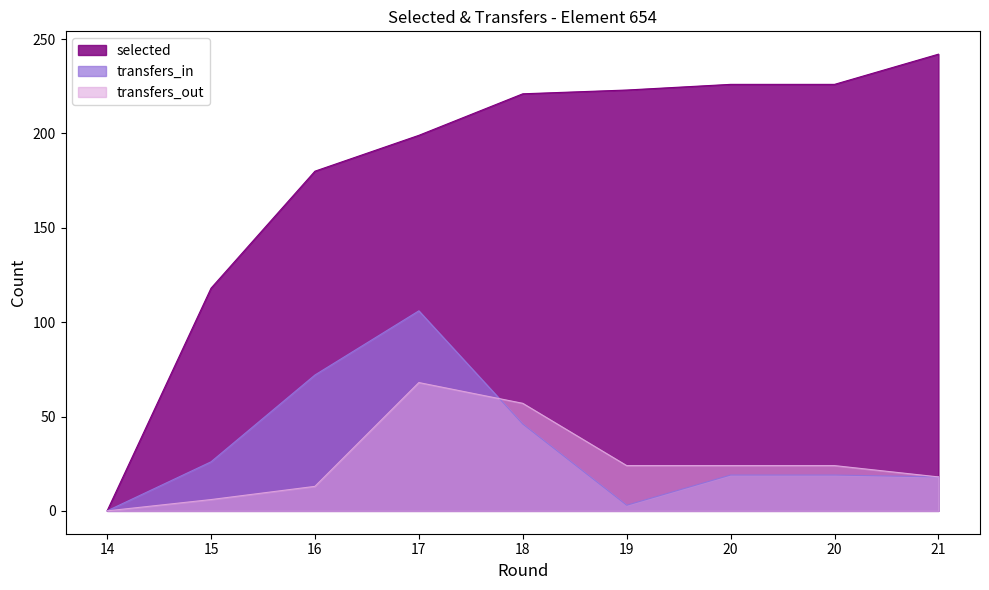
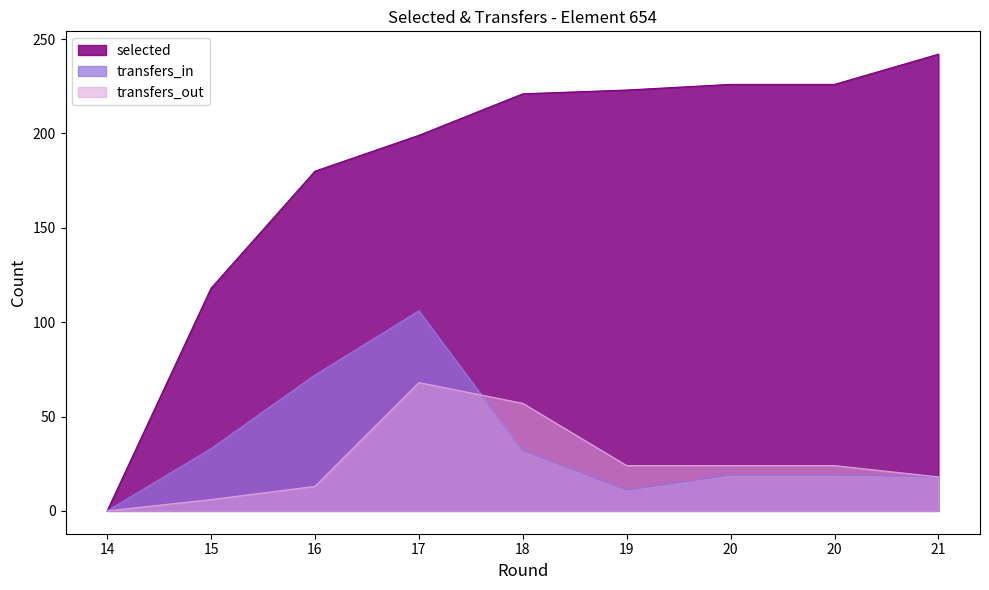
transfers_in, 15: 26 -> 33
transfers_in, 18: 46 -> 32
transfers_in, 19: 3 -> 11
